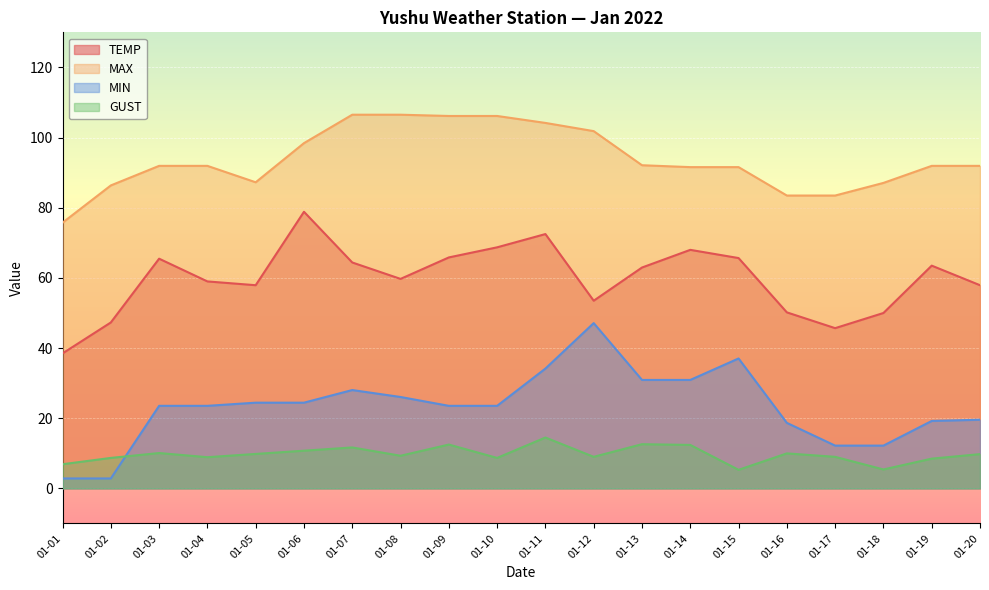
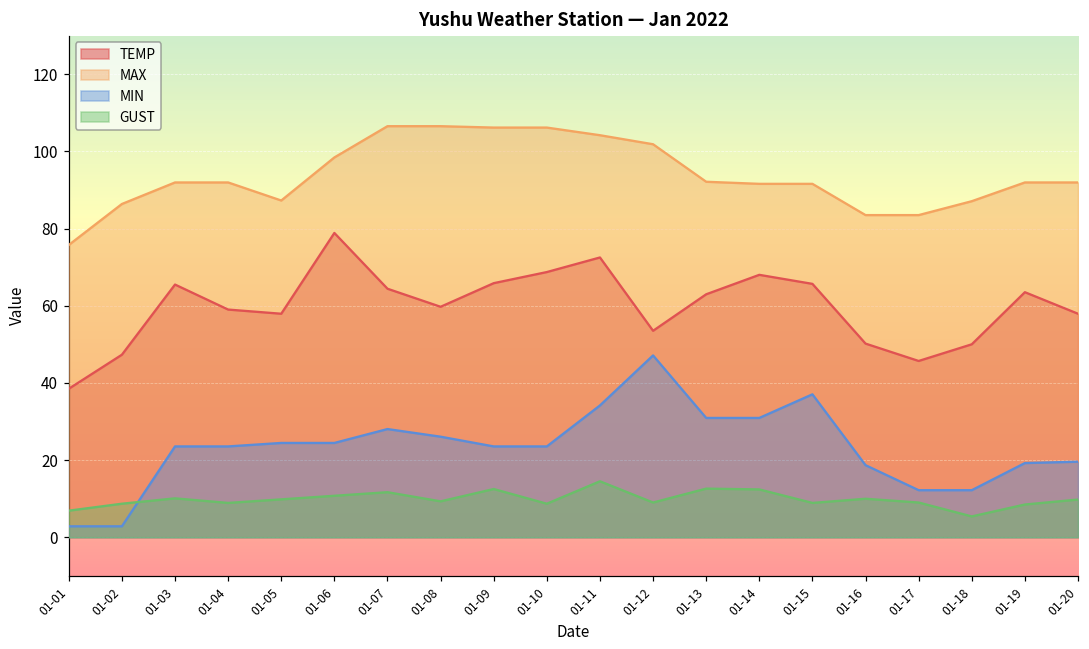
GUST, 01-15: 5 -> 9
